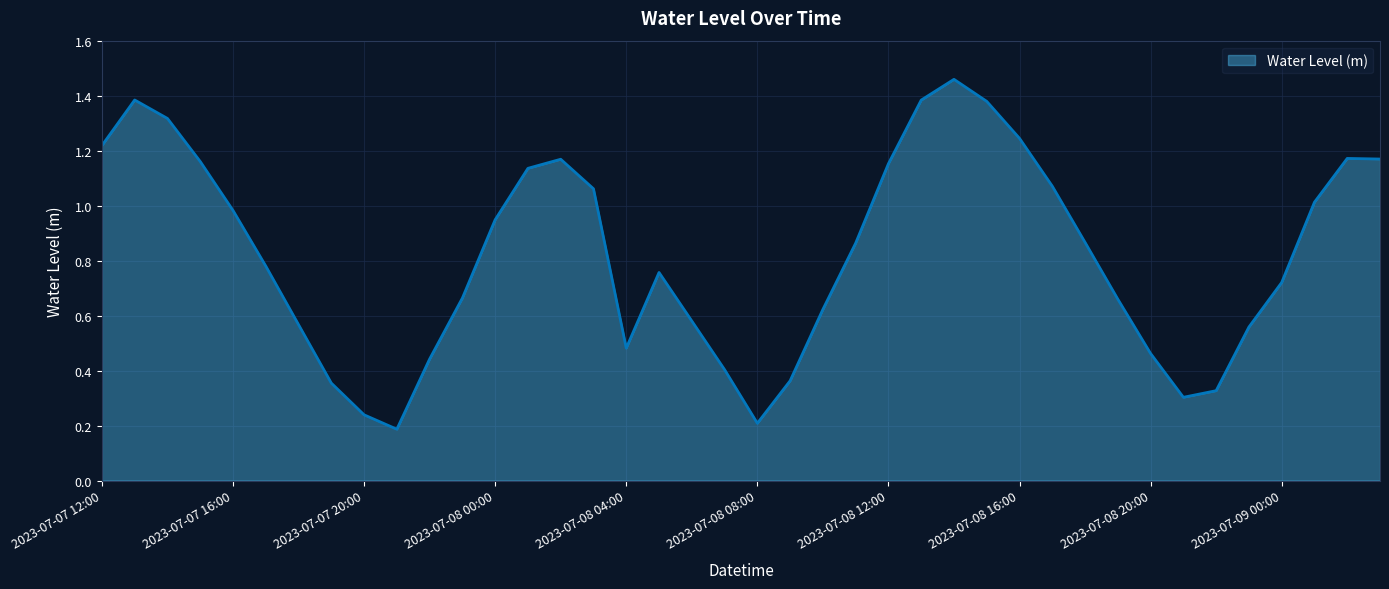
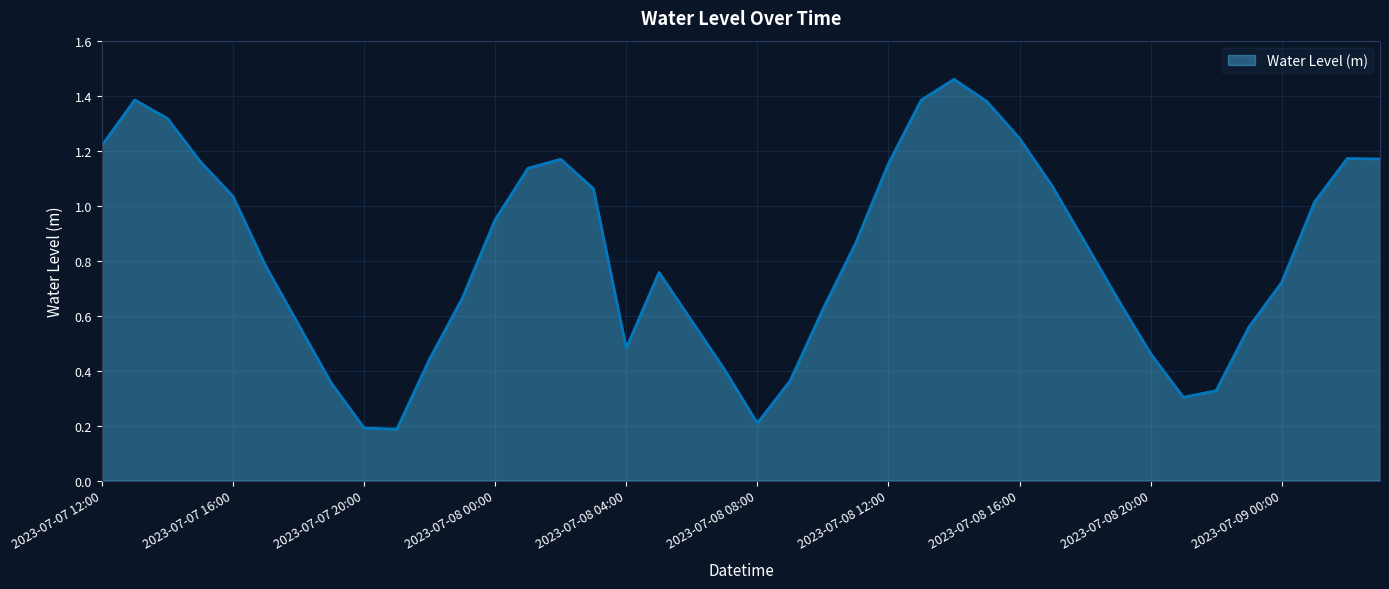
2023-07-07 16:00: 0.98 -> 1.03
2023-07-07 20:00: 0.24 -> 0.19
